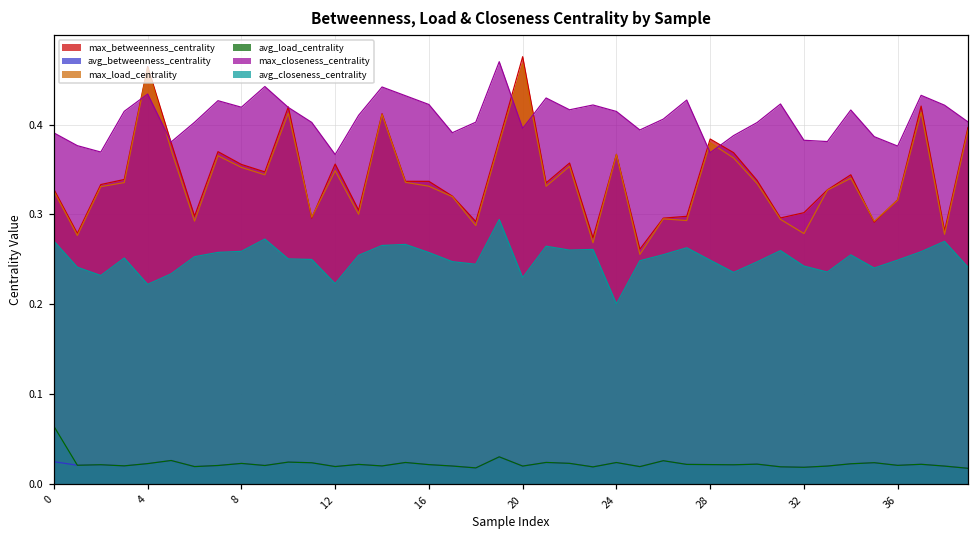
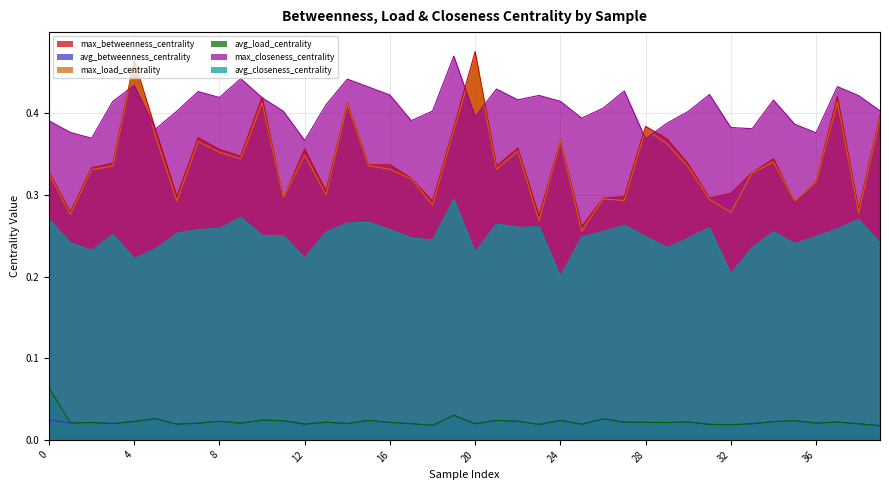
avg_closeness_centrality, 32: 0.24 -> 0.20
